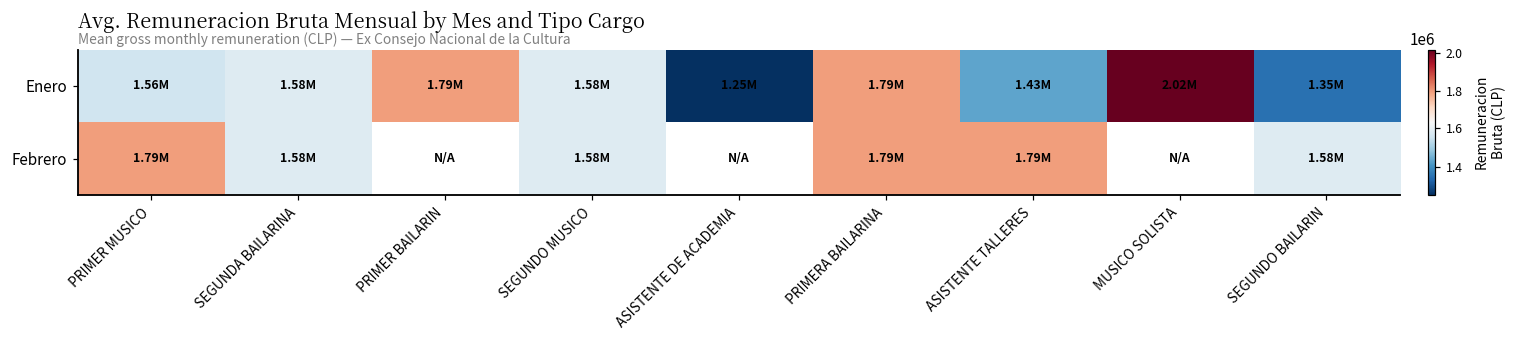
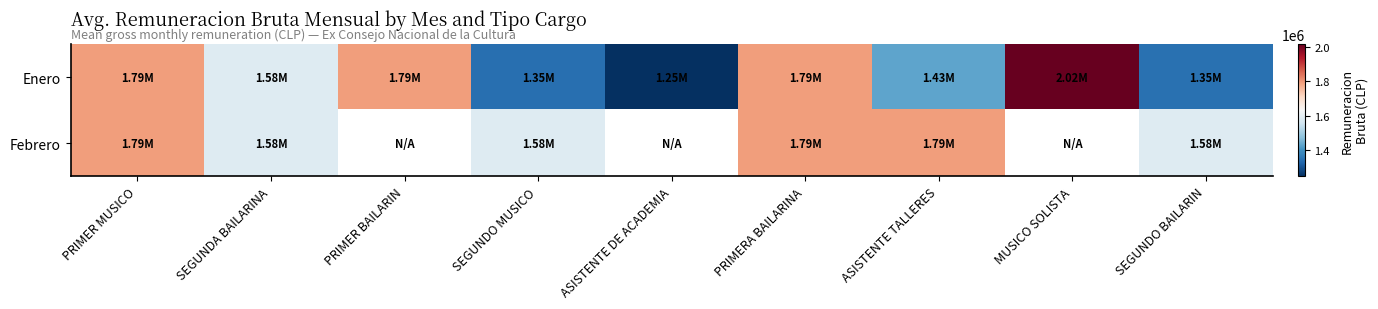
Enero, PRIMER MUSICO: 1.56M -> 1.79M
Enero, SEGUNDO MUSICO: 1.58M -> 1.35M
